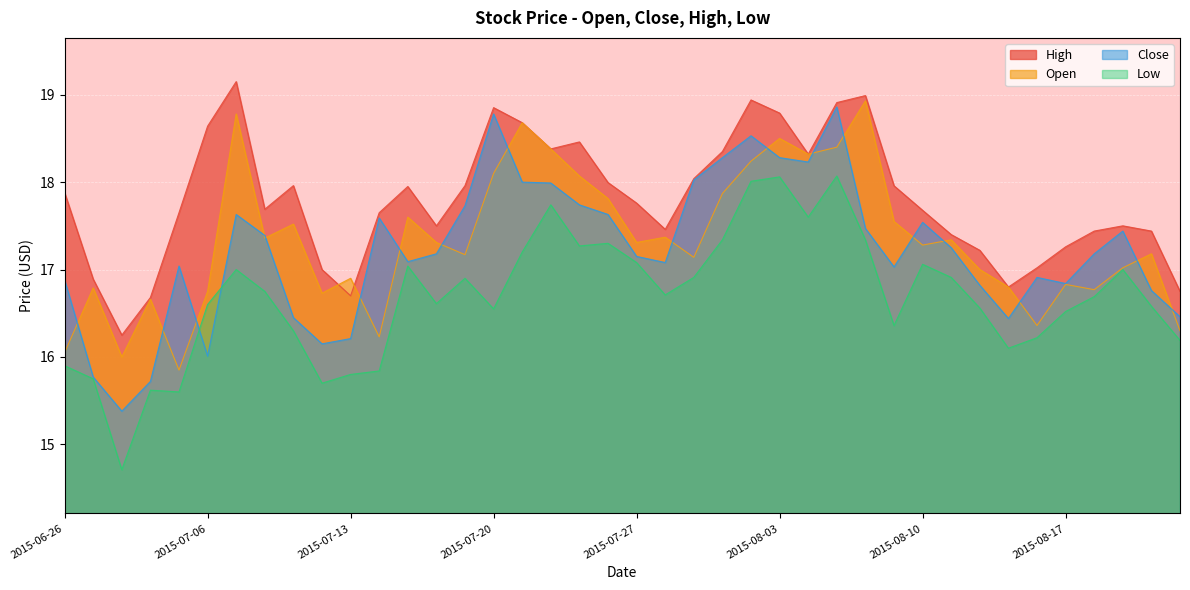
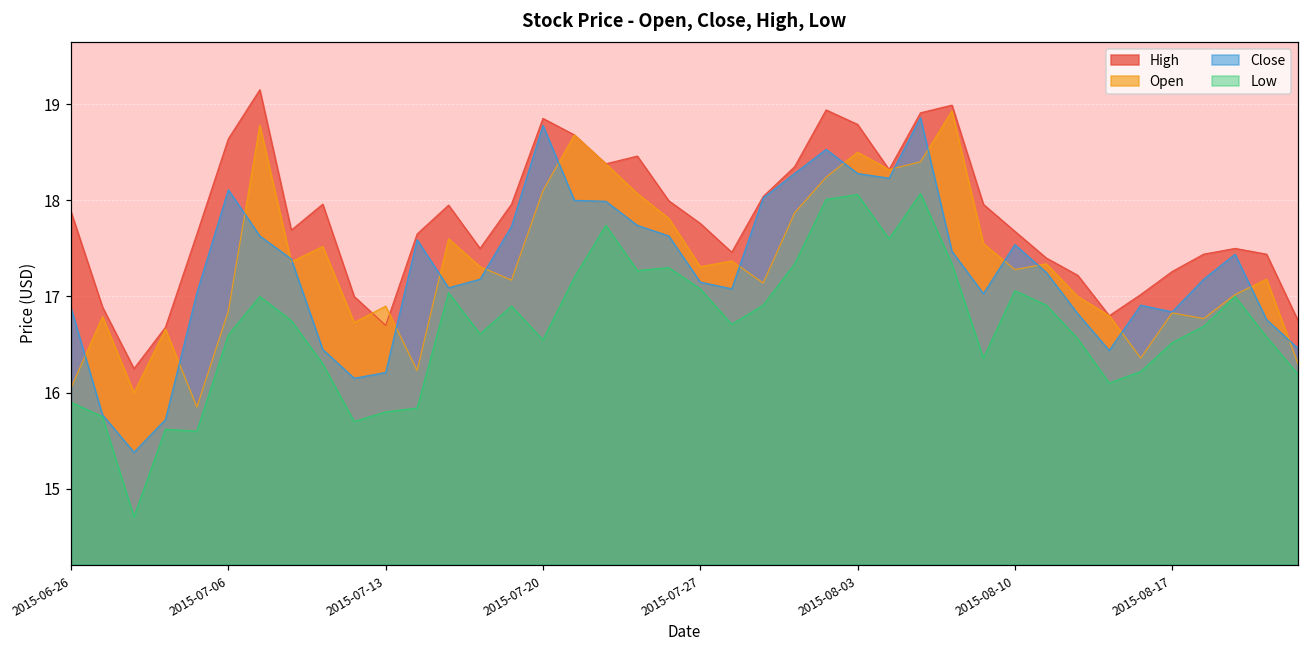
Open, 2015-07-06: 16.8 -> 16.9
Close, 2015-07-06: 16.0 -> 18.1
